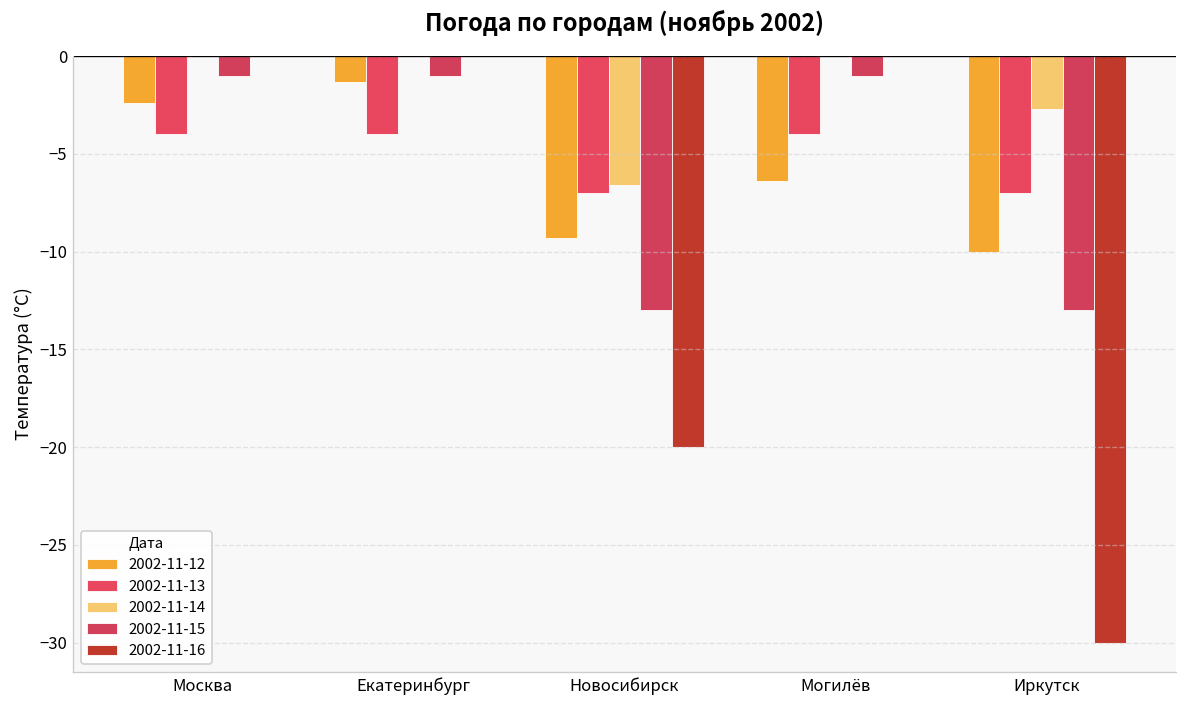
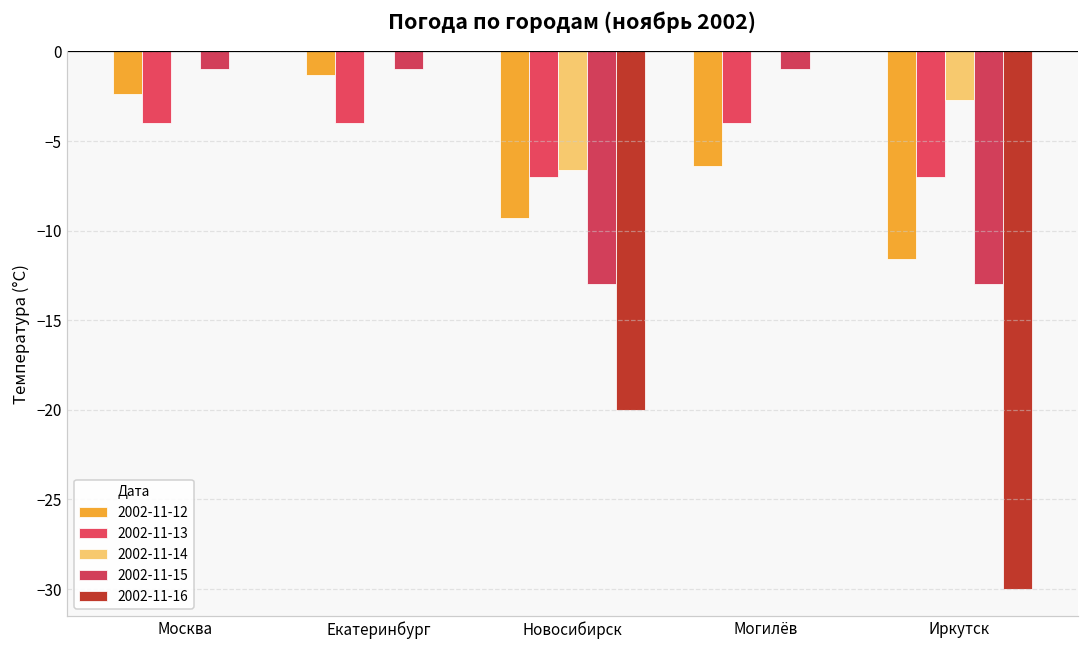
2002-11-12, Иркутск: -10.0 -> -11.6
